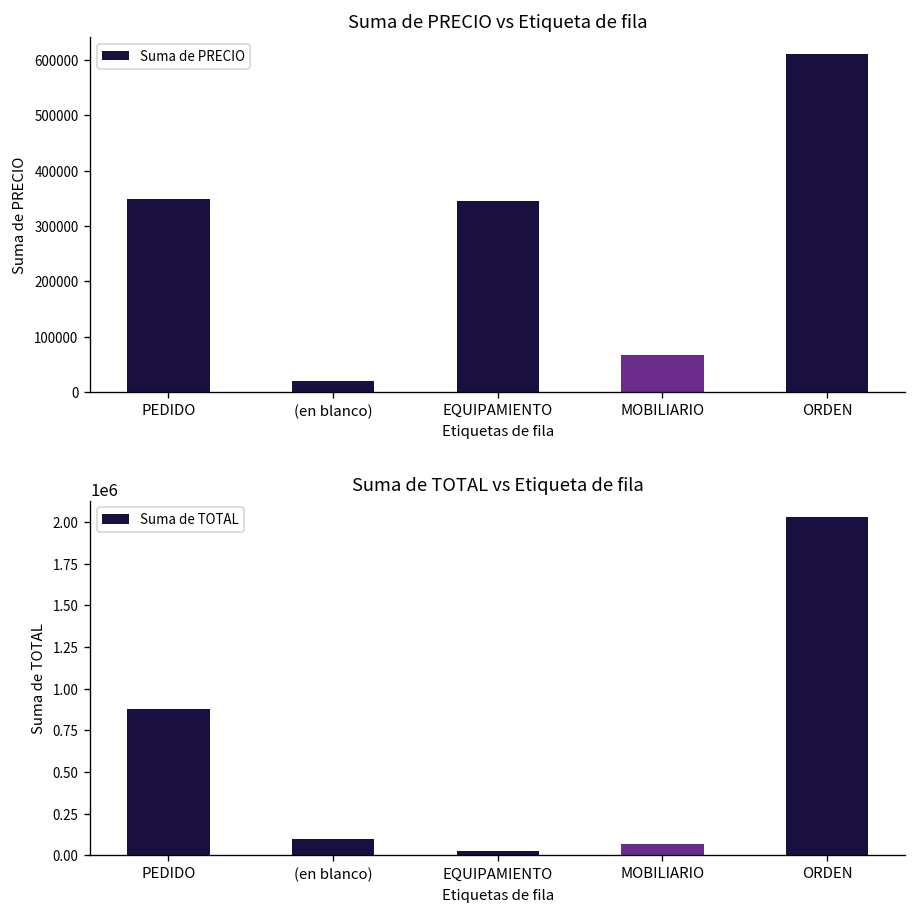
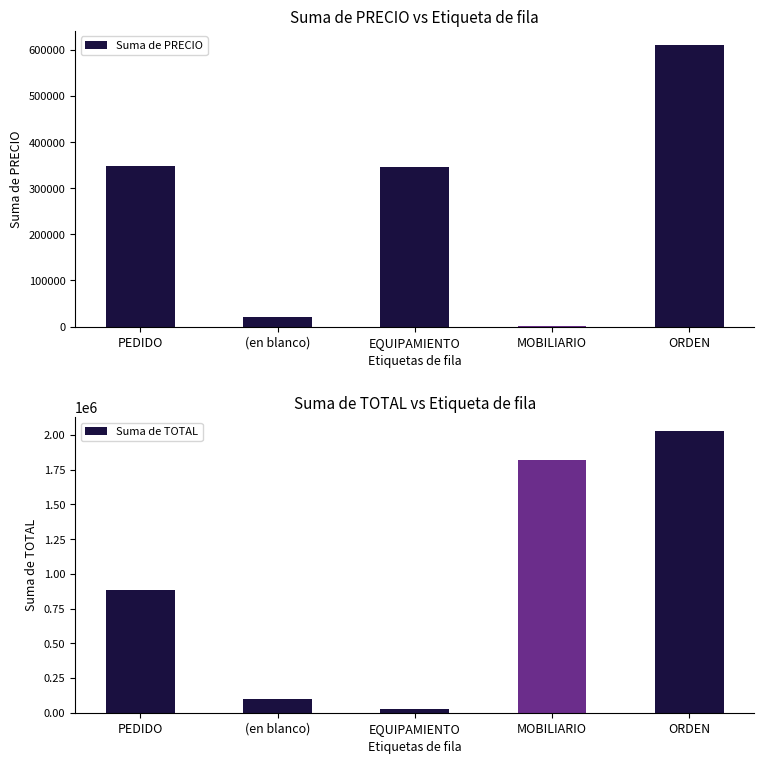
Suma de PRECIO vs Etiqueta de fila, MOBILIARIO: 70000 -> 0
Suma de TOTAL vs Etiqueta de fila, MOBILIARIO: 70000 -> 1820000
